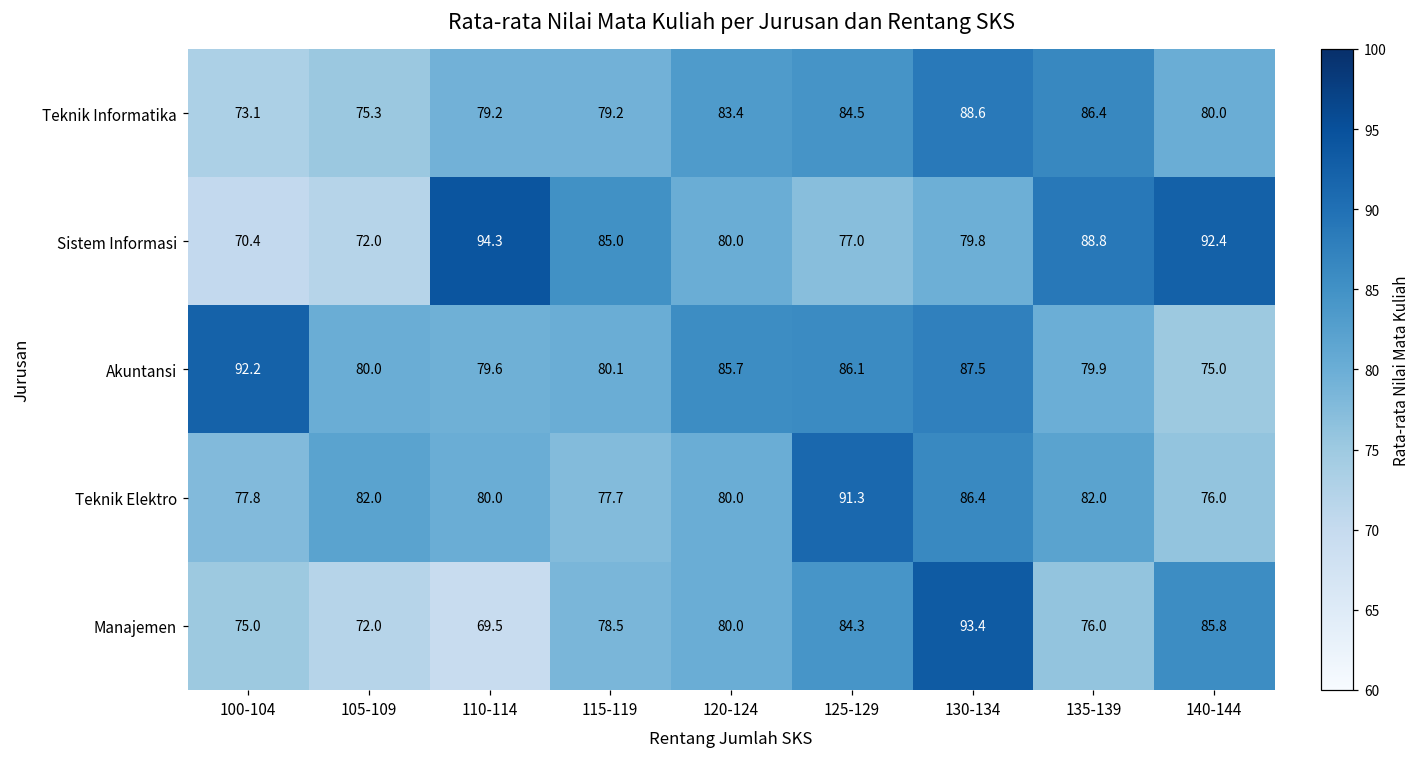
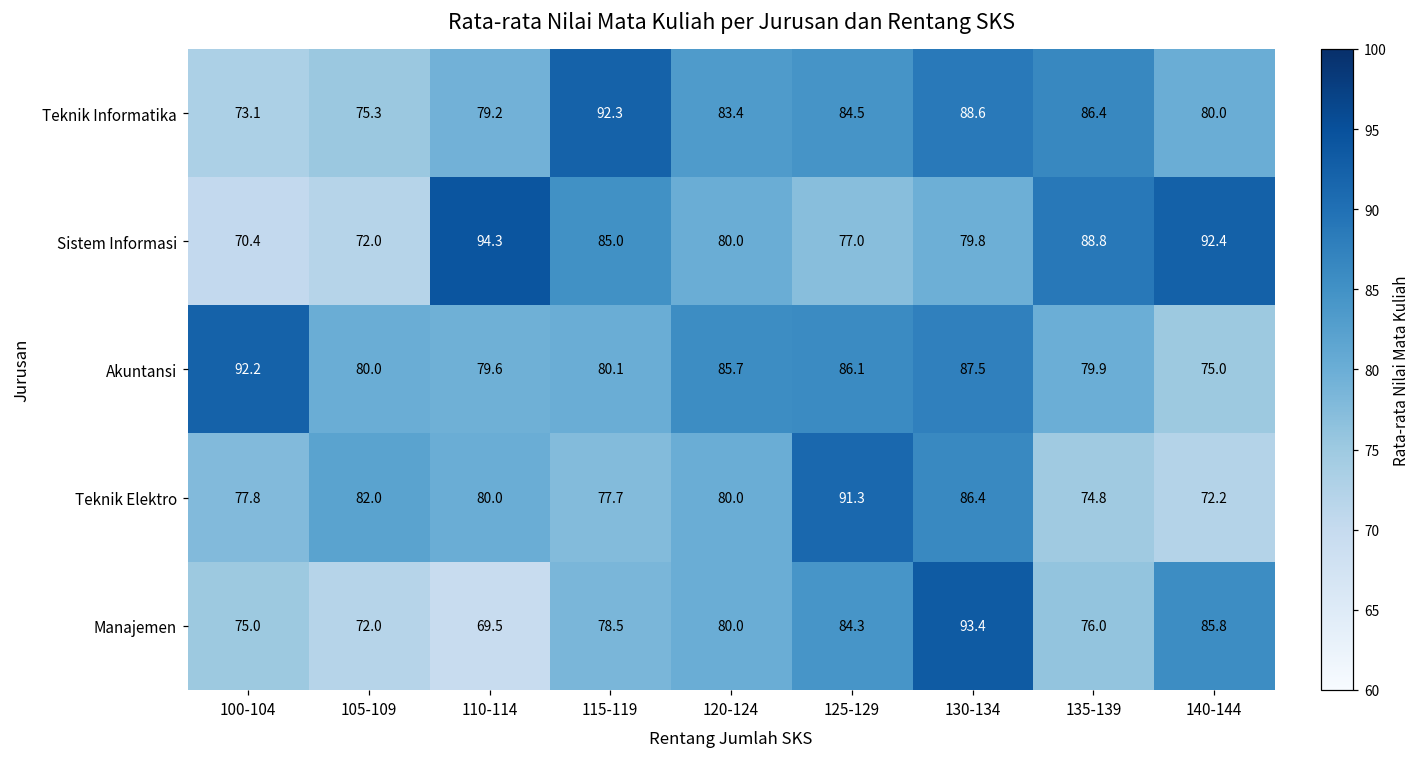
Teknik Informatika, 115-119: 79.2 -> 92.3
Teknik Elektro, 135-139: 82.0 -> 74.8
Teknik Elektro, 140-144: 76.0 -> 72.2
